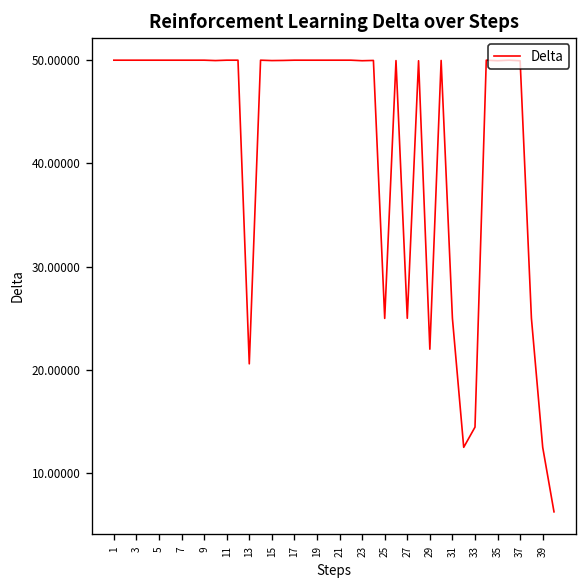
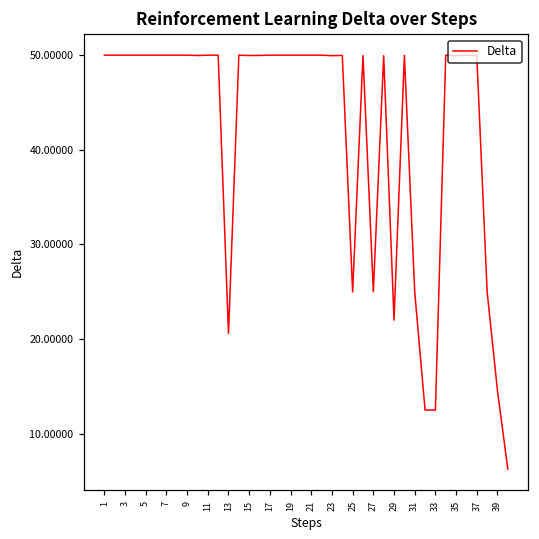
33: 14 -> 12
39: 13 -> 15
